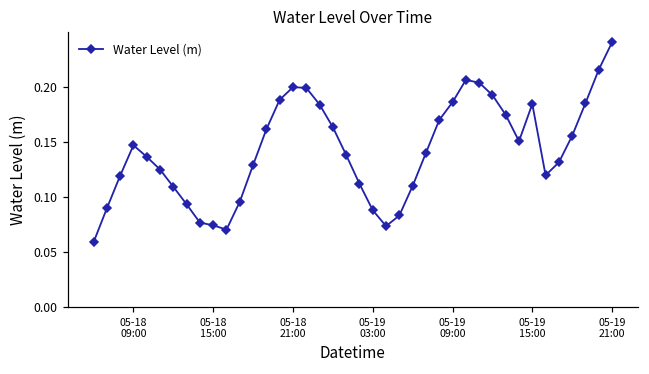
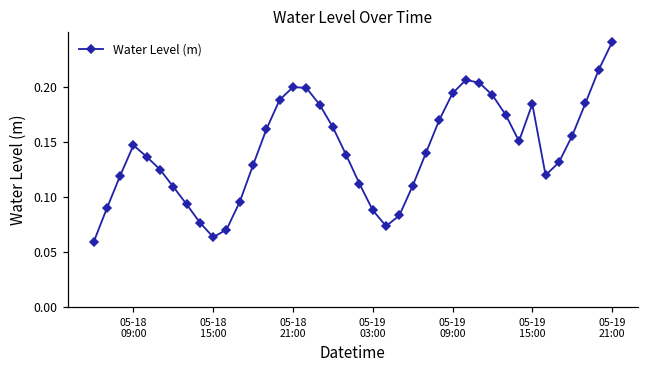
05-18 15:00: 0.07 -> 0.06
05-19 09:00: 0.186 -> 0.194
